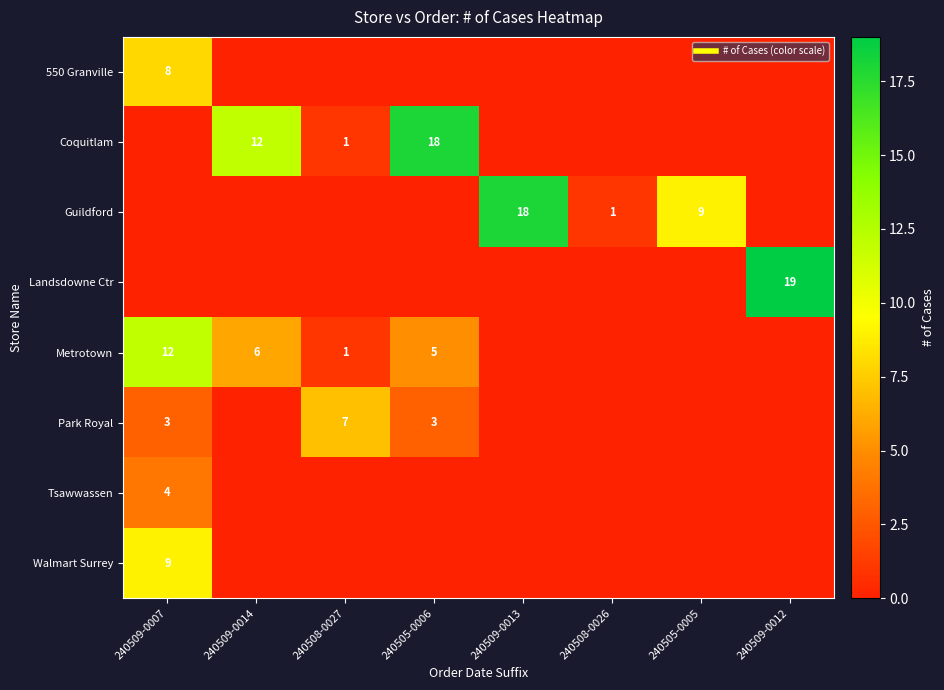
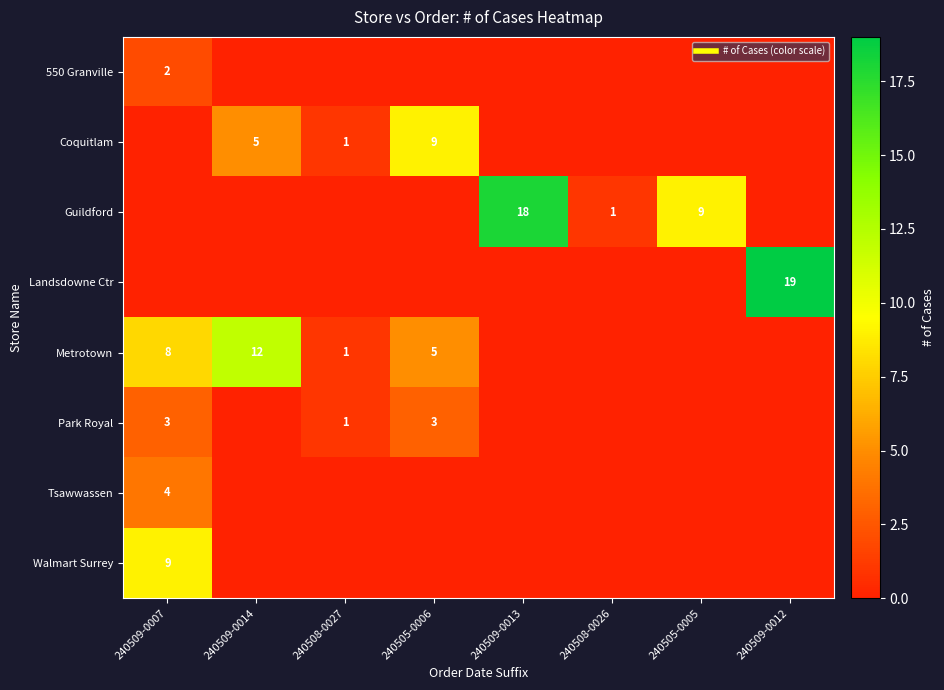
550 Granville, 240509-0007: 8 -> 2
Coquitlam, 240509-0014: 12 -> 5
Coquitlam, 240505-0006: 18 -> 9
Metrotown, 240509-0007: 12 -> 8
Metrotown, 240509-0014: 6 -> 12
Park Royal, 240508-0027: 7 -> 1
